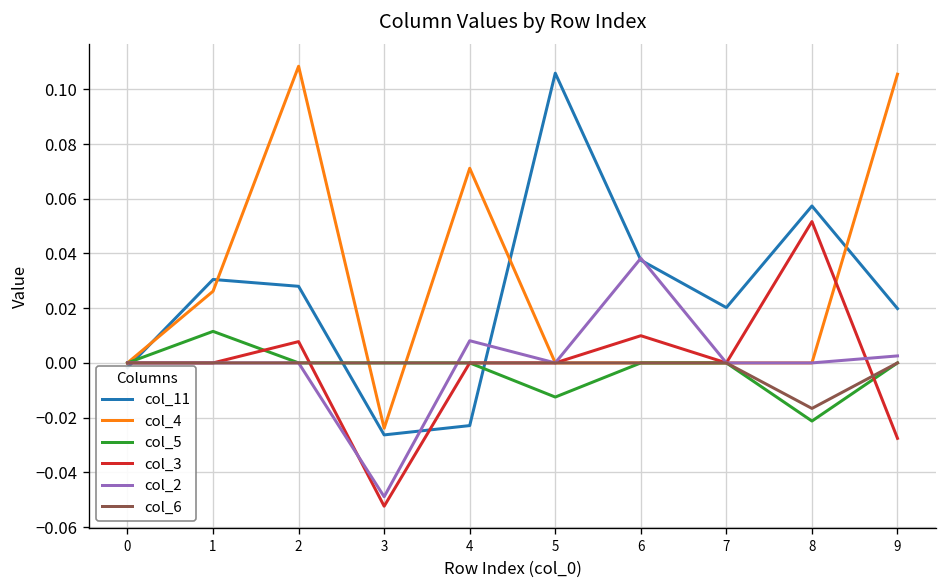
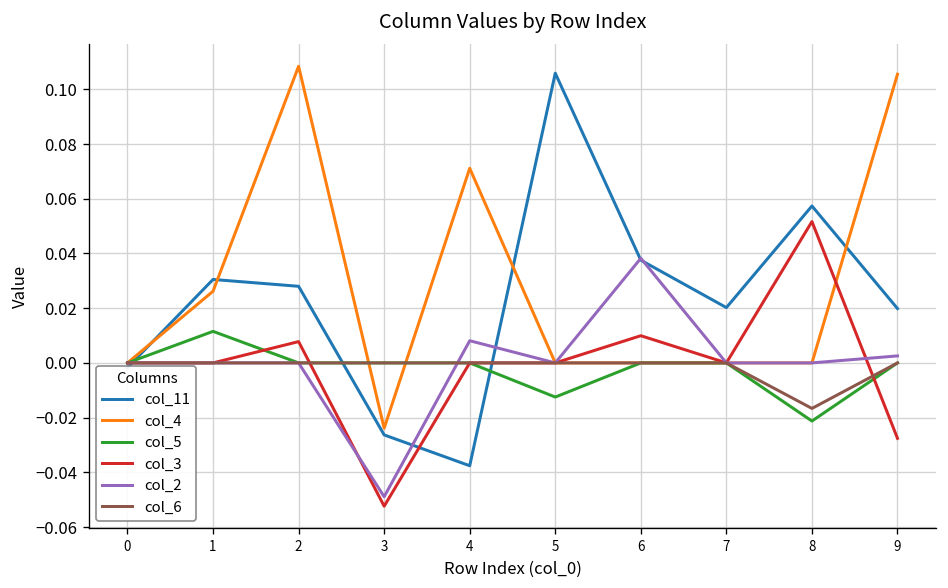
col_11, 4: -0.023 -> -0.038
